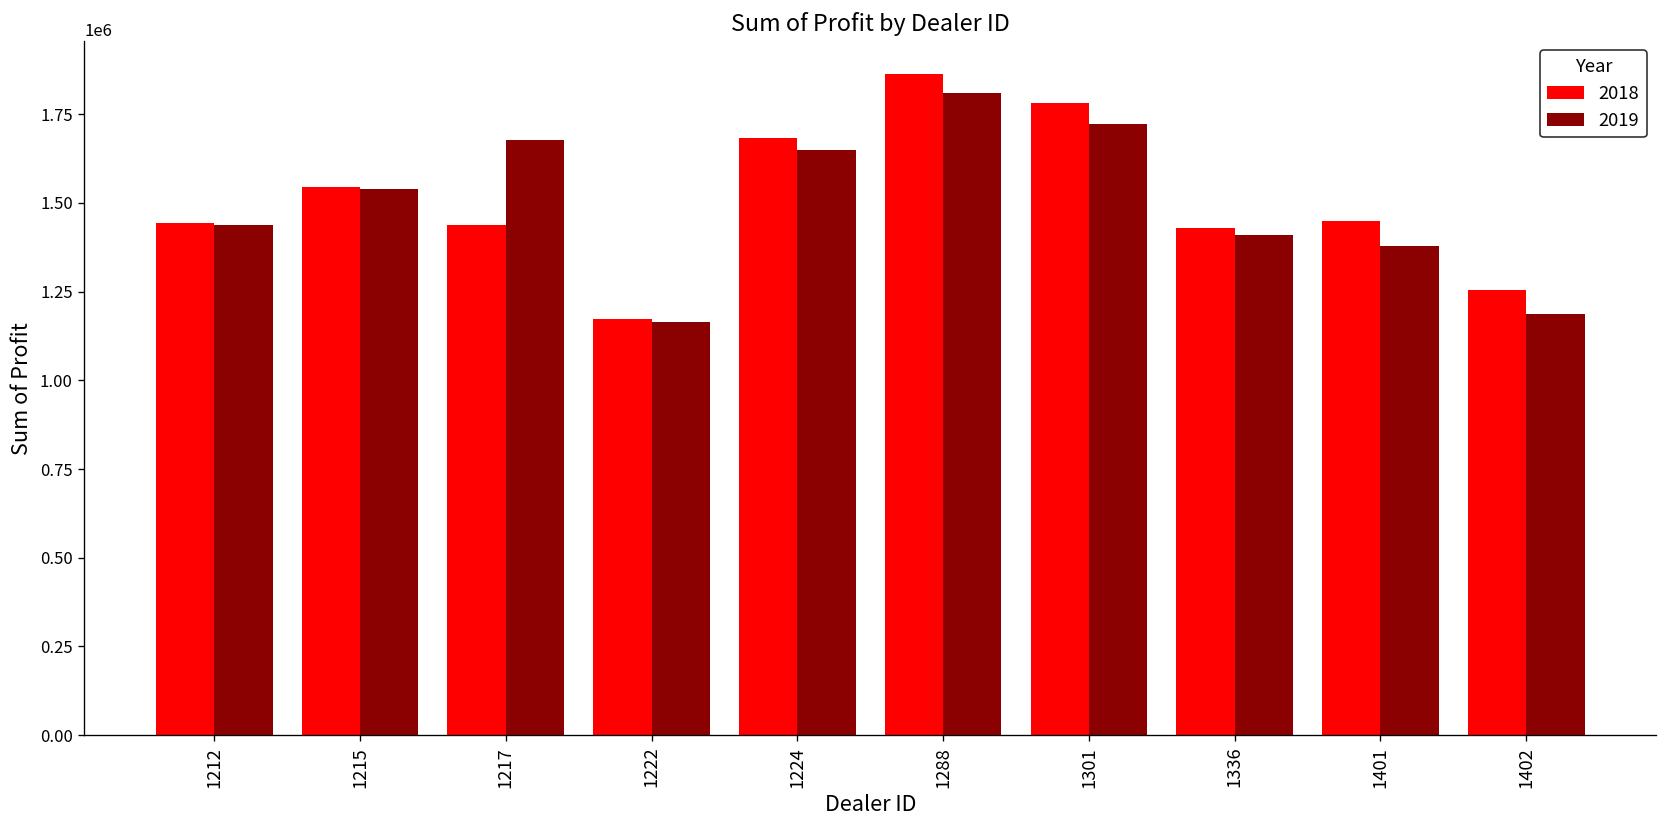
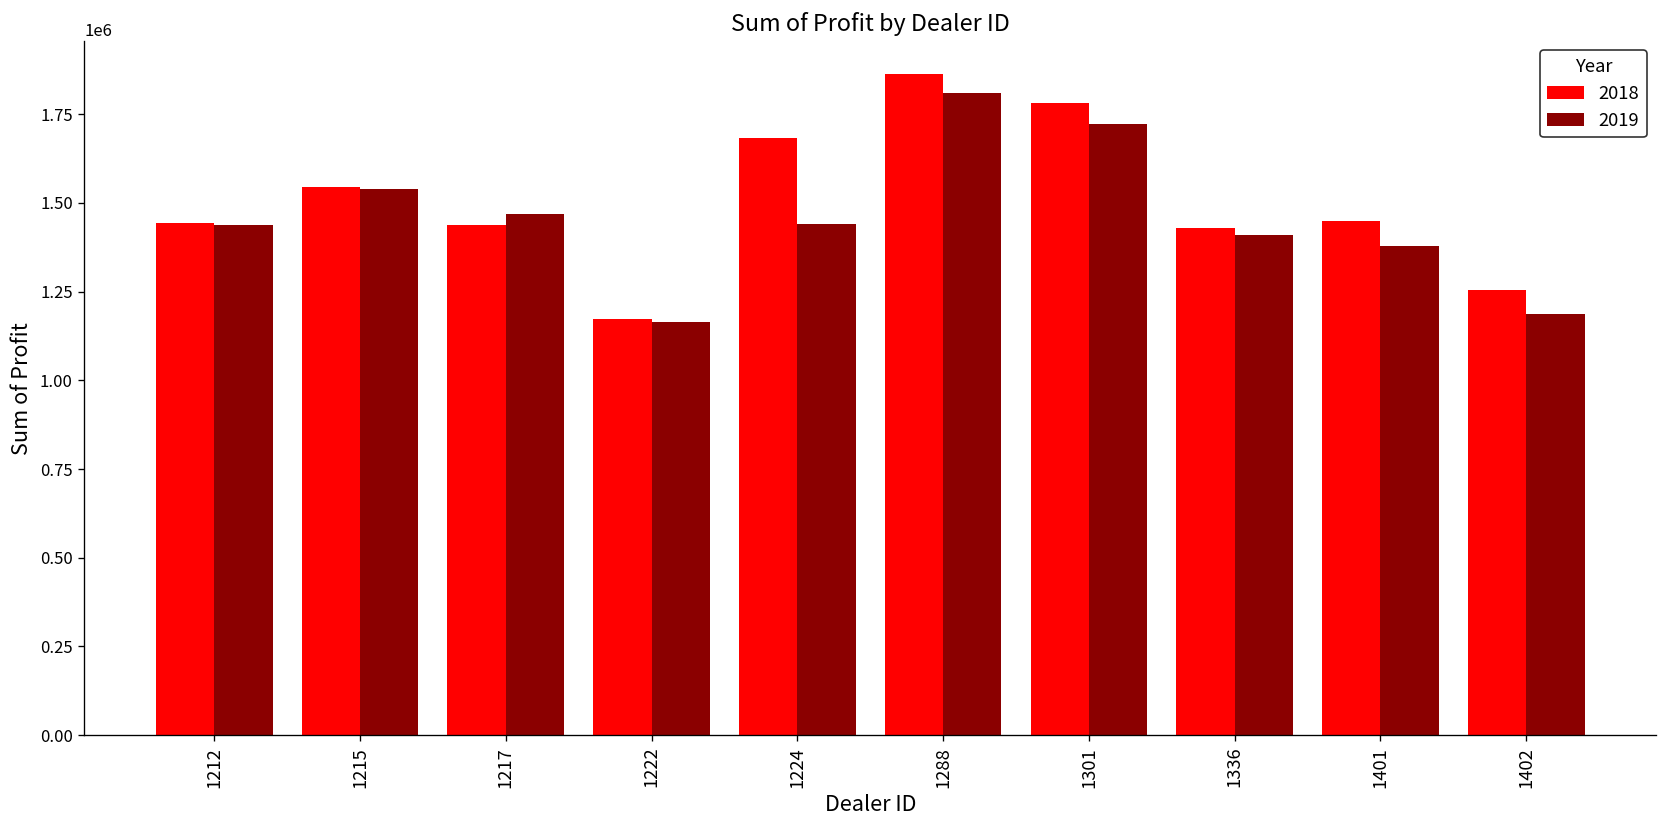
2019, 1217: 1680000 -> 1470000
2019, 1224: 1650000 -> 1440000
